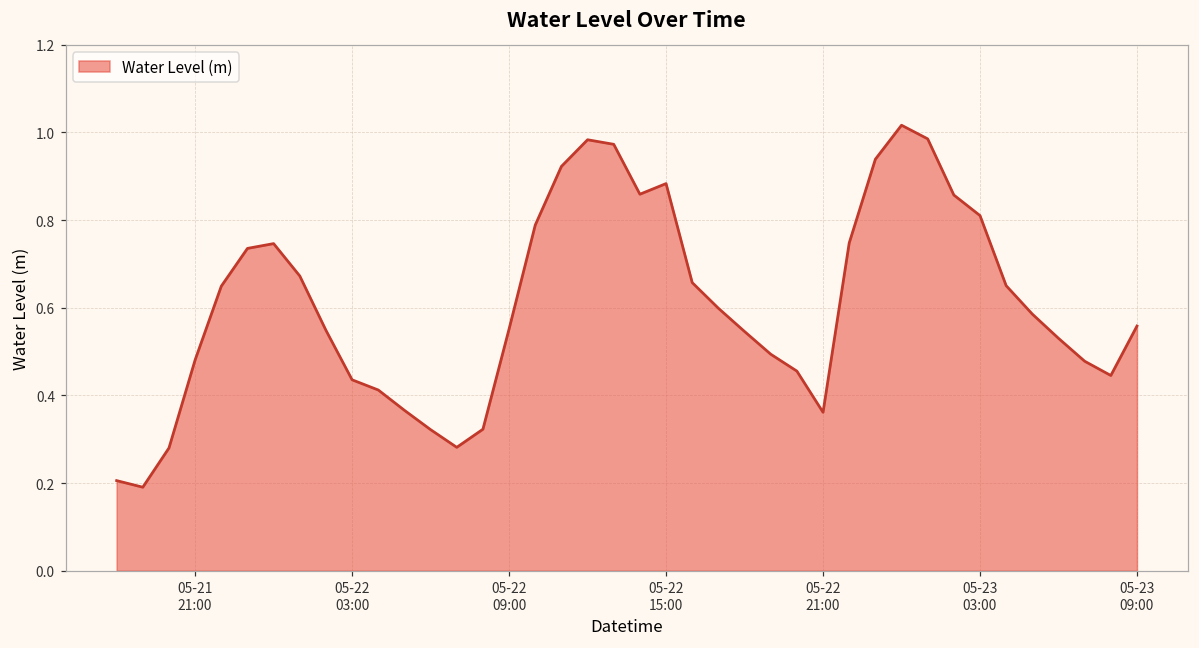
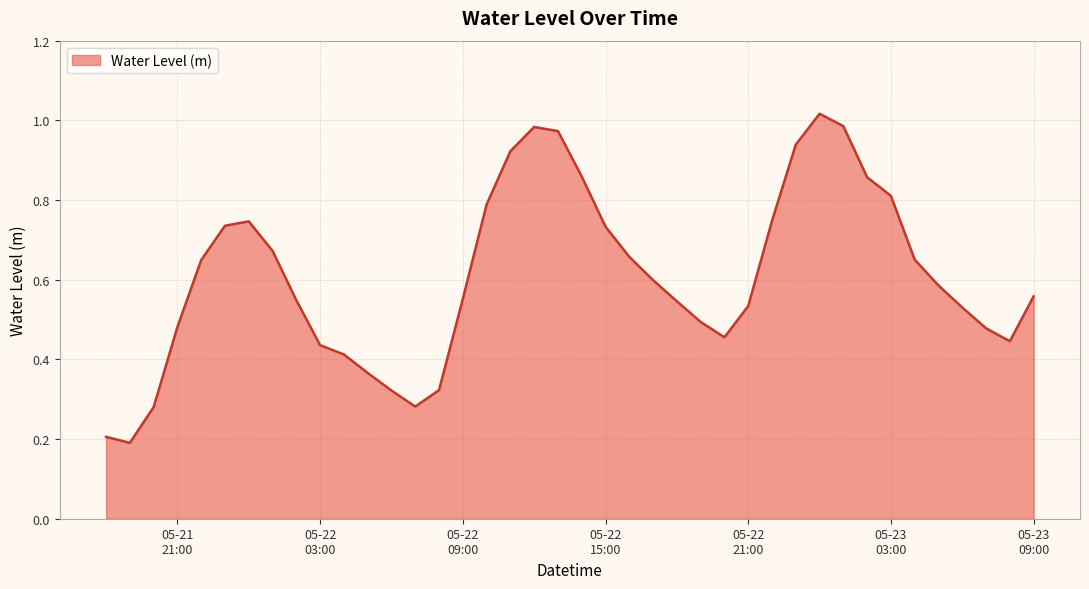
05-22 15:00: 0.88 -> 0.73
05-22 21:00: 0.36 -> 0.53
